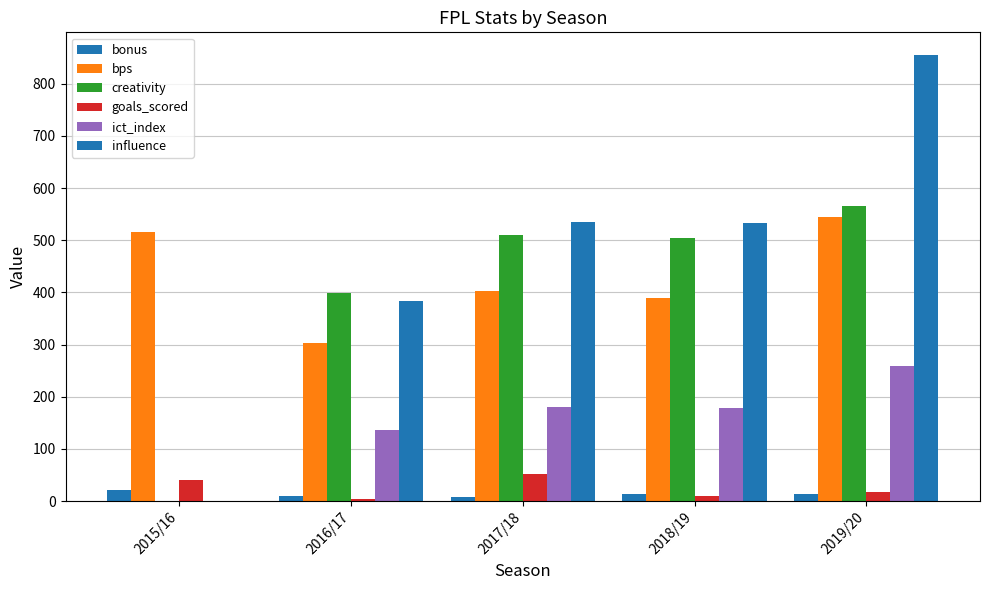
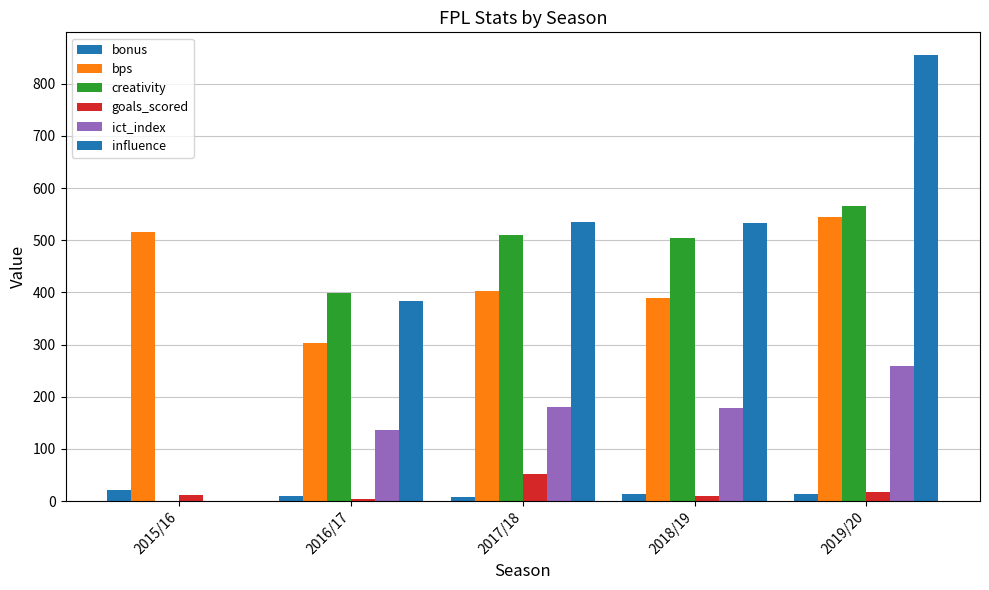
goals_scored, 2015/16: 40 -> 10
